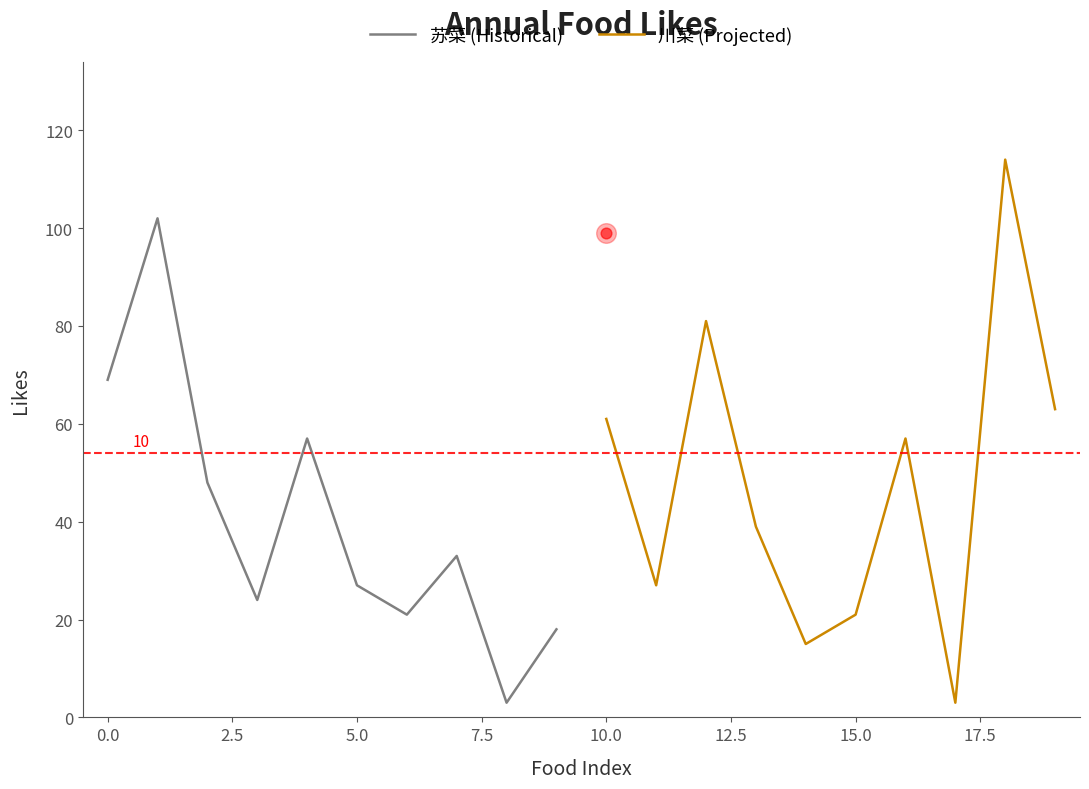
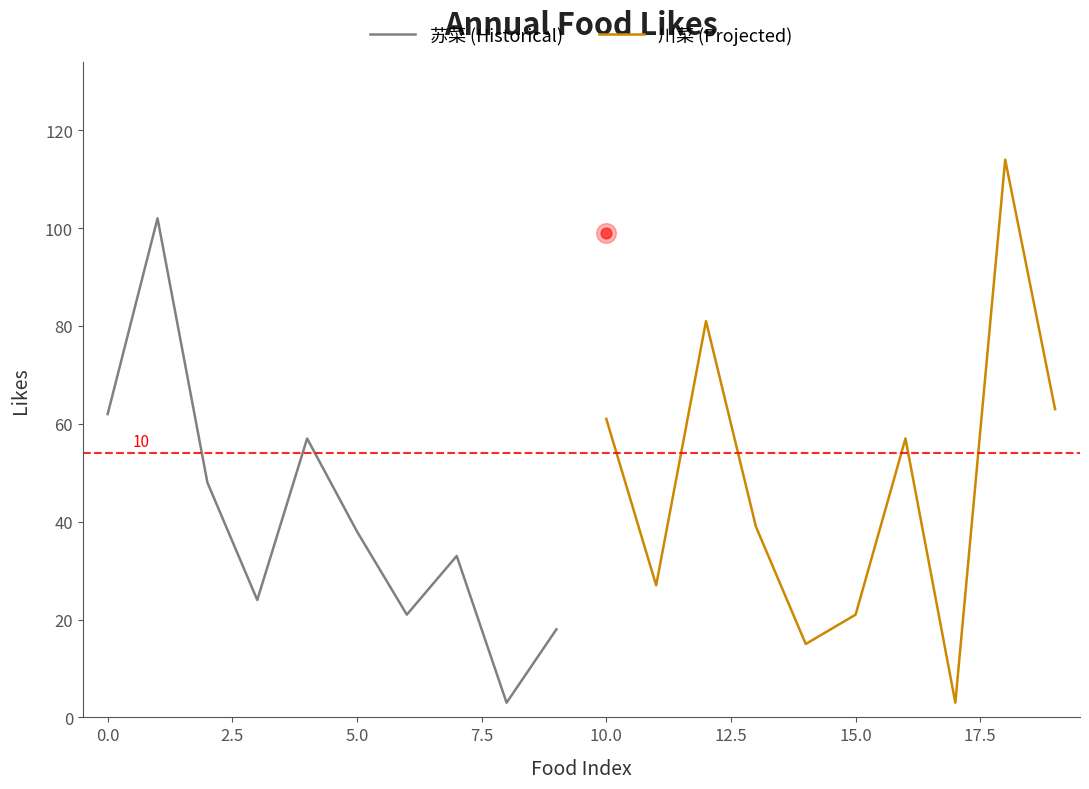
苏菜 (Historical), 0.0: 69 -> 62
苏菜 (Historical), 5.0: 27 -> 38
